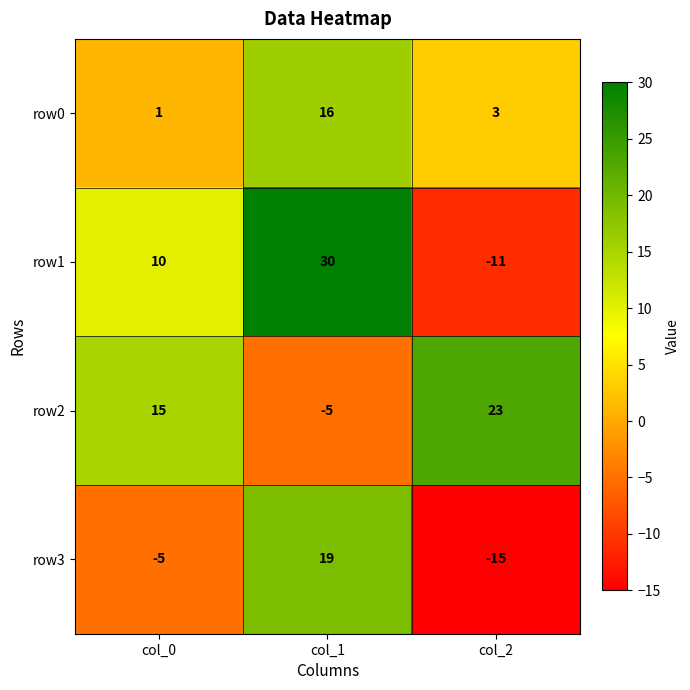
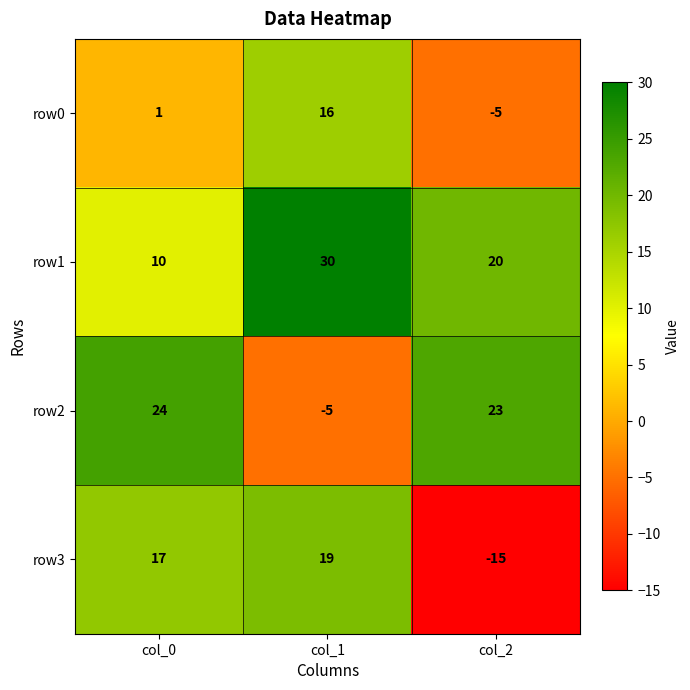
row0, col_2: 3 -> -5
row1, col_2: -11 -> 20
row2, col_0: 15 -> 24
row3, col_0: -5 -> 17
